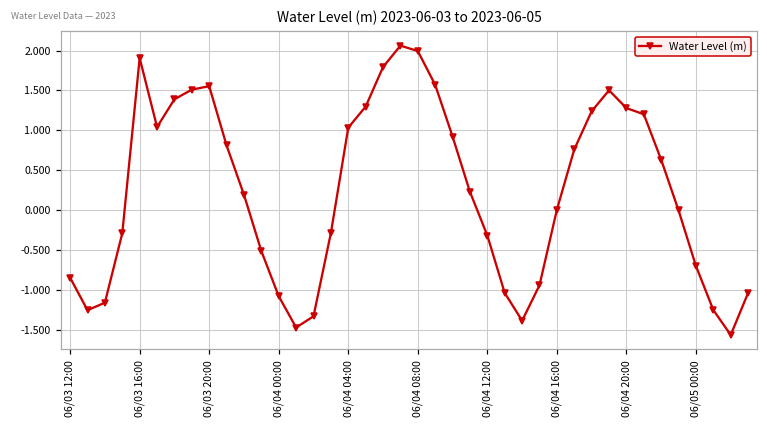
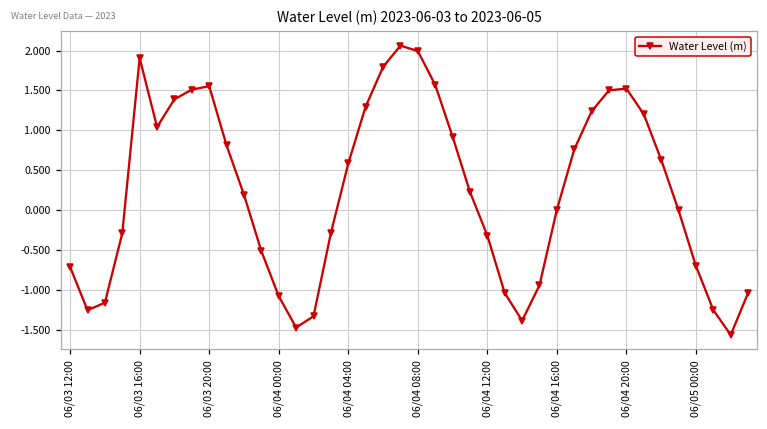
06/03 12:00: -0.8 -> -0.7
06/04 04:00: 1.0 -> 0.6
06/04 20:00: 1.3 -> 1.5
